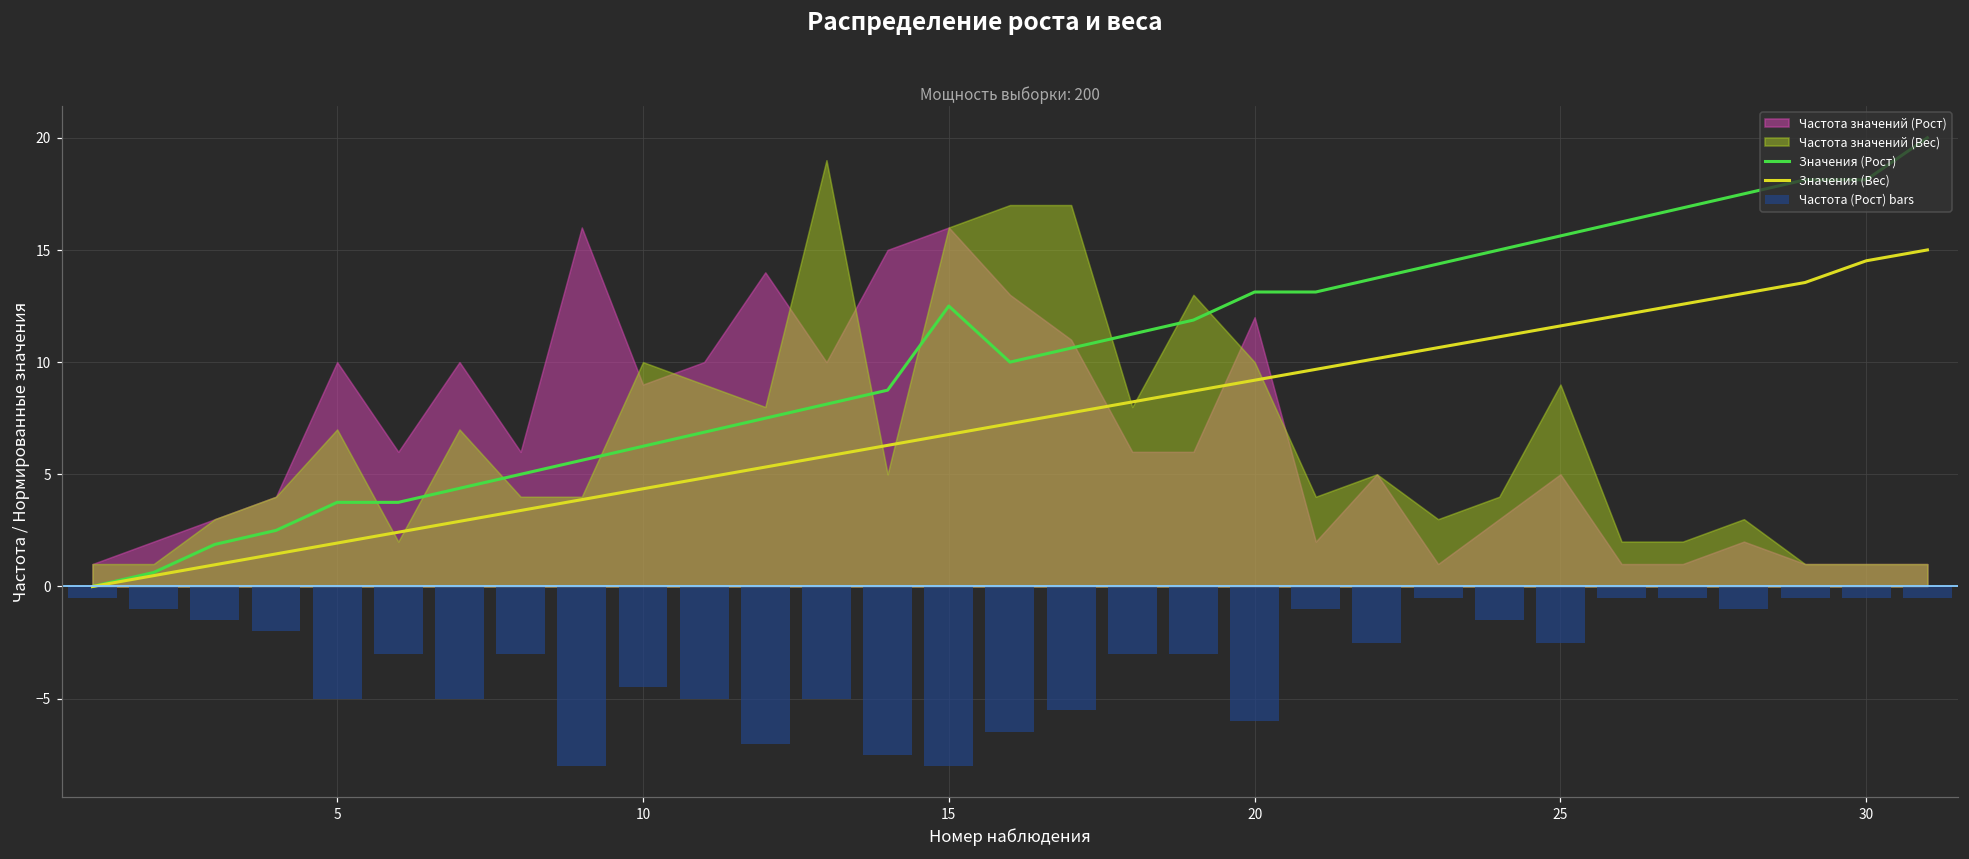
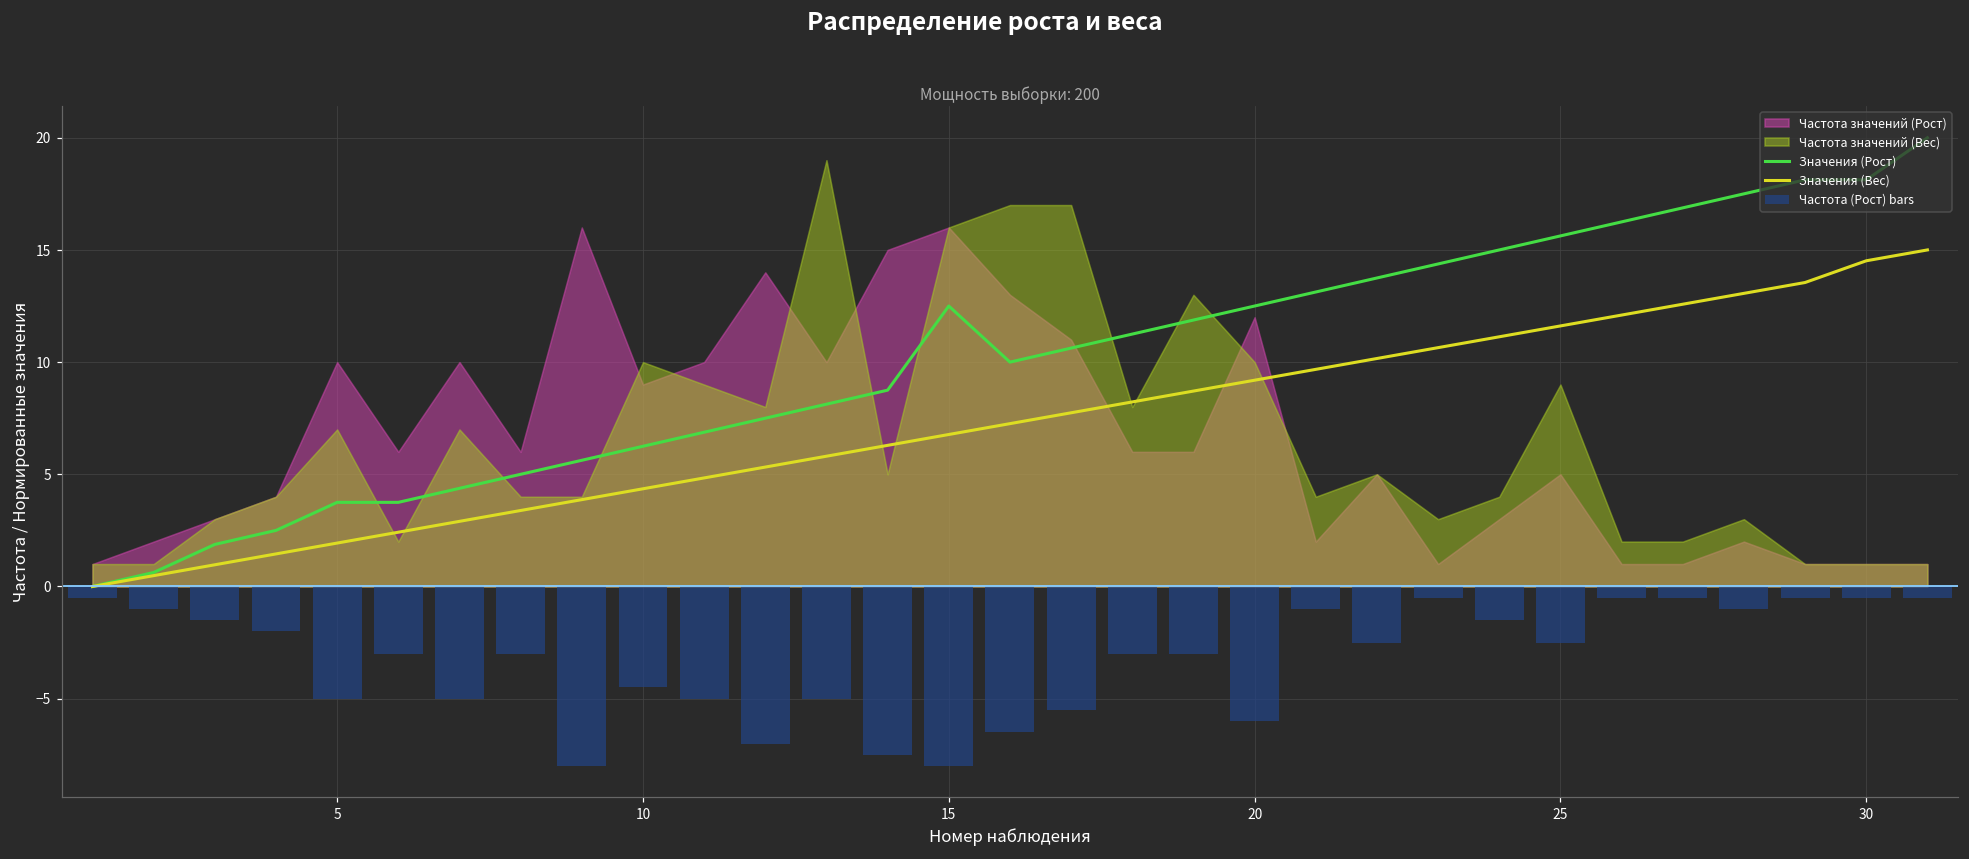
Значения (Рост), 20: 13.1 -> 12.5
